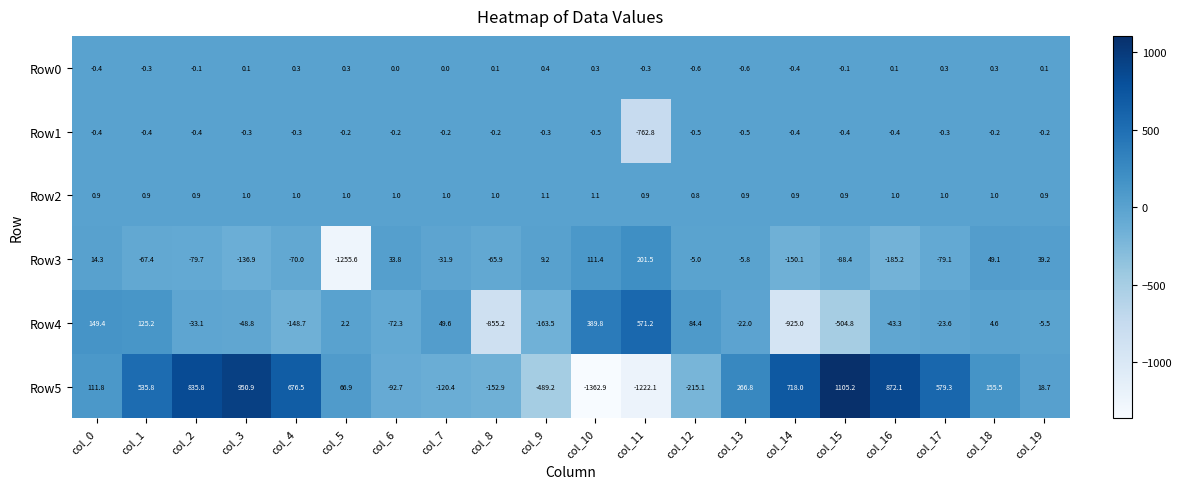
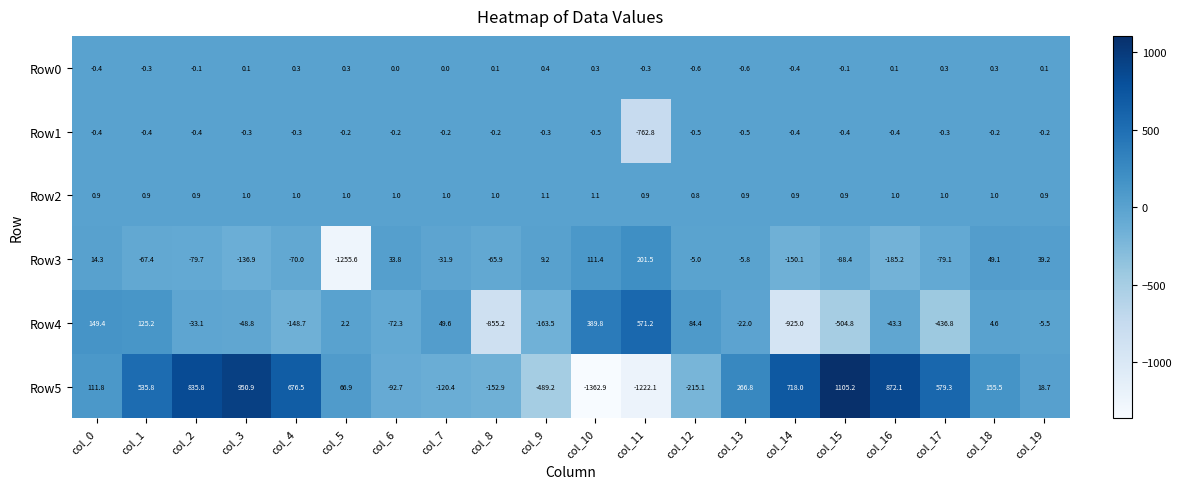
Row4, col_17: -23.6 -> -436.8
